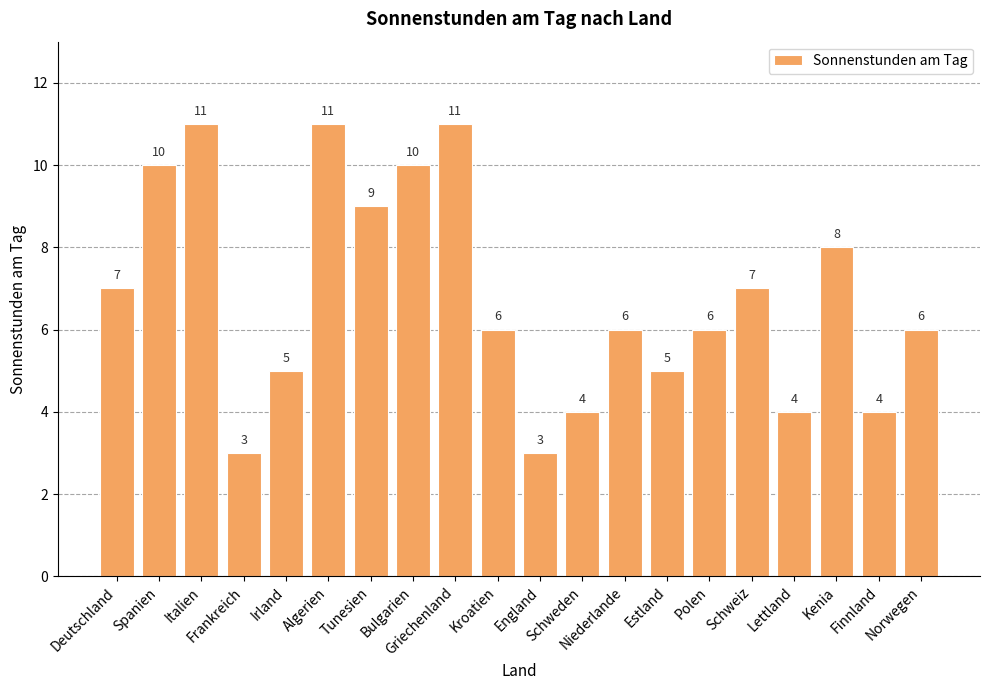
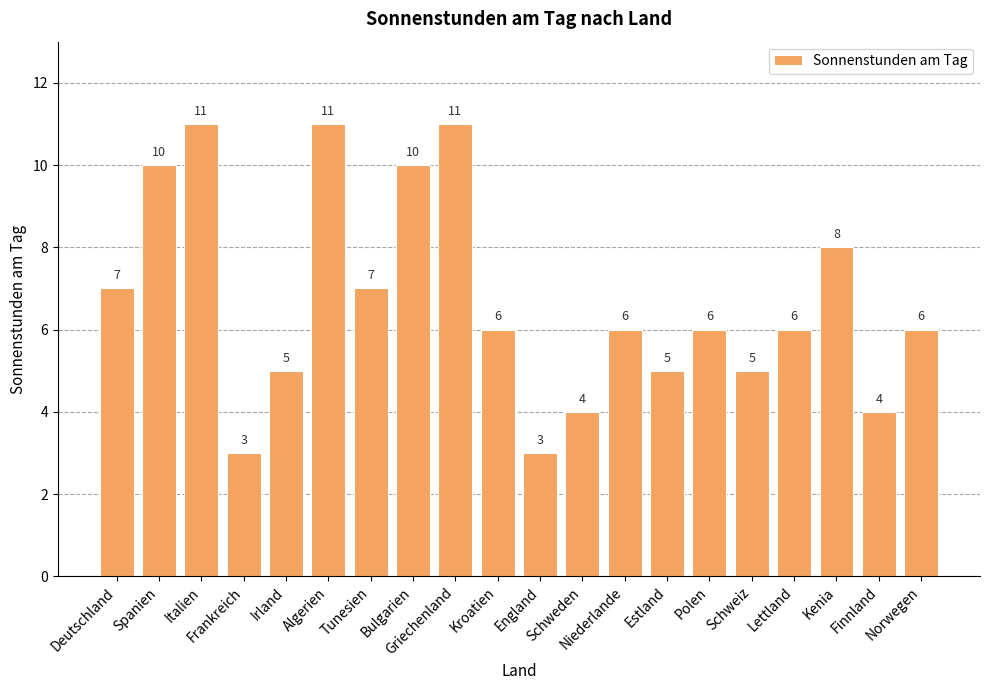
Tunesien: 9 -> 7
Schweiz: 7 -> 5
Lettland: 4 -> 6
